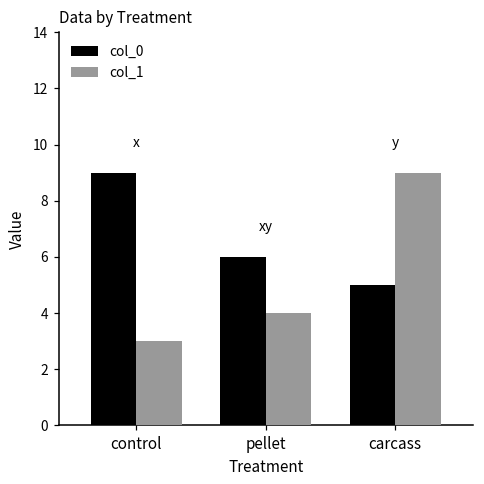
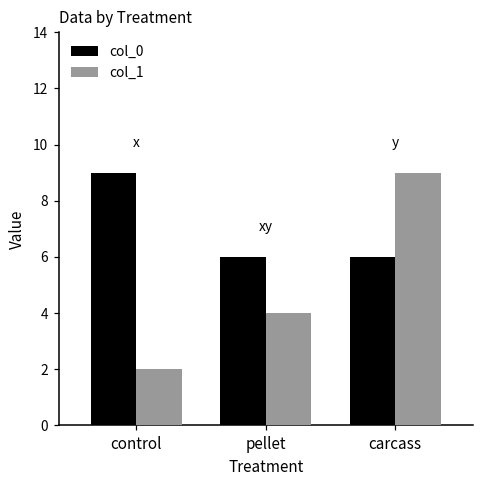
col_1, control: 3 -> 2
col_0, carcass: 5 -> 6
